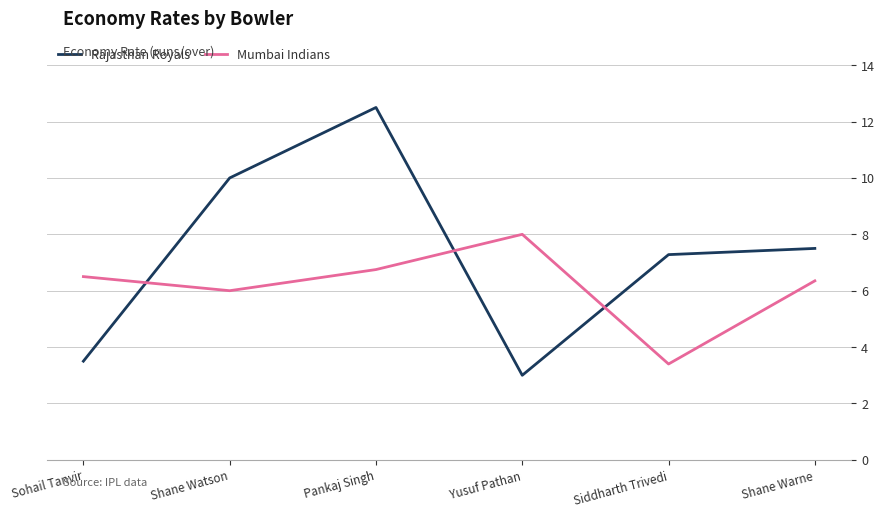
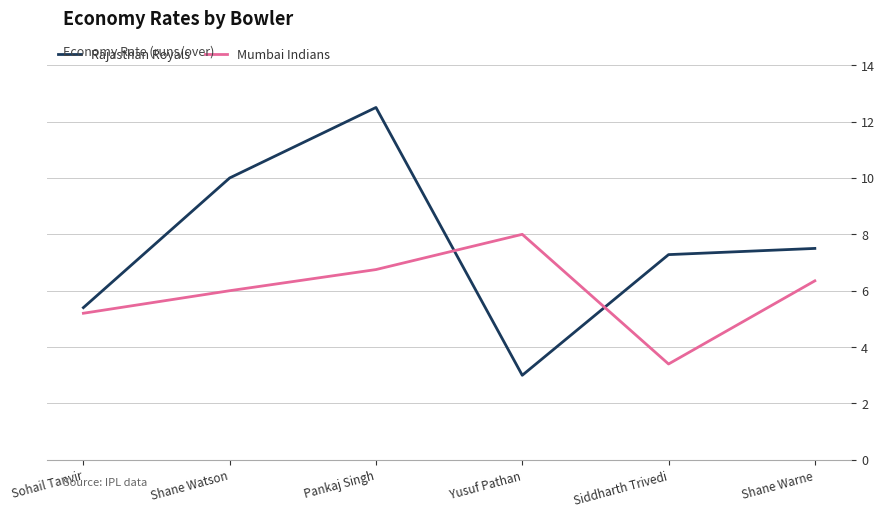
Rajasthan Royals, Sohail Tanvir: 3.5 -> 5.4
Mumbai Indians, Sohail Tanvir: 6.5 -> 5.2
